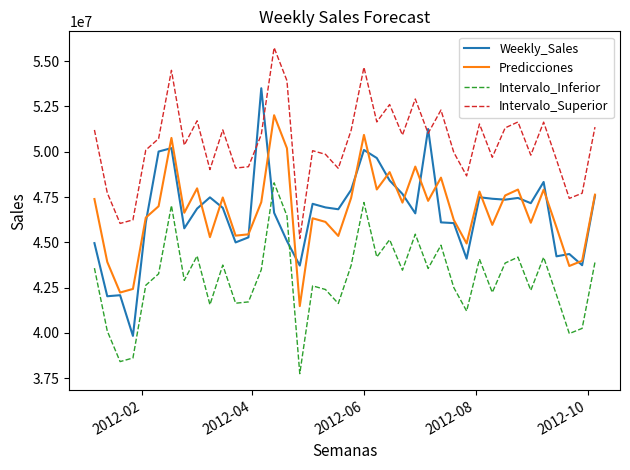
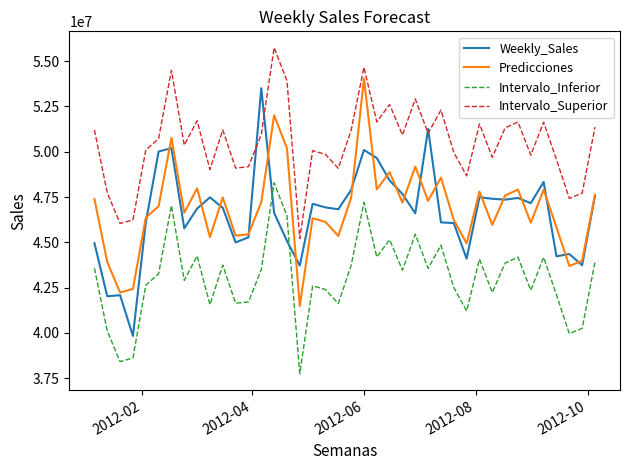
Predicciones, 2012-06: 50900000 -> 54000000
